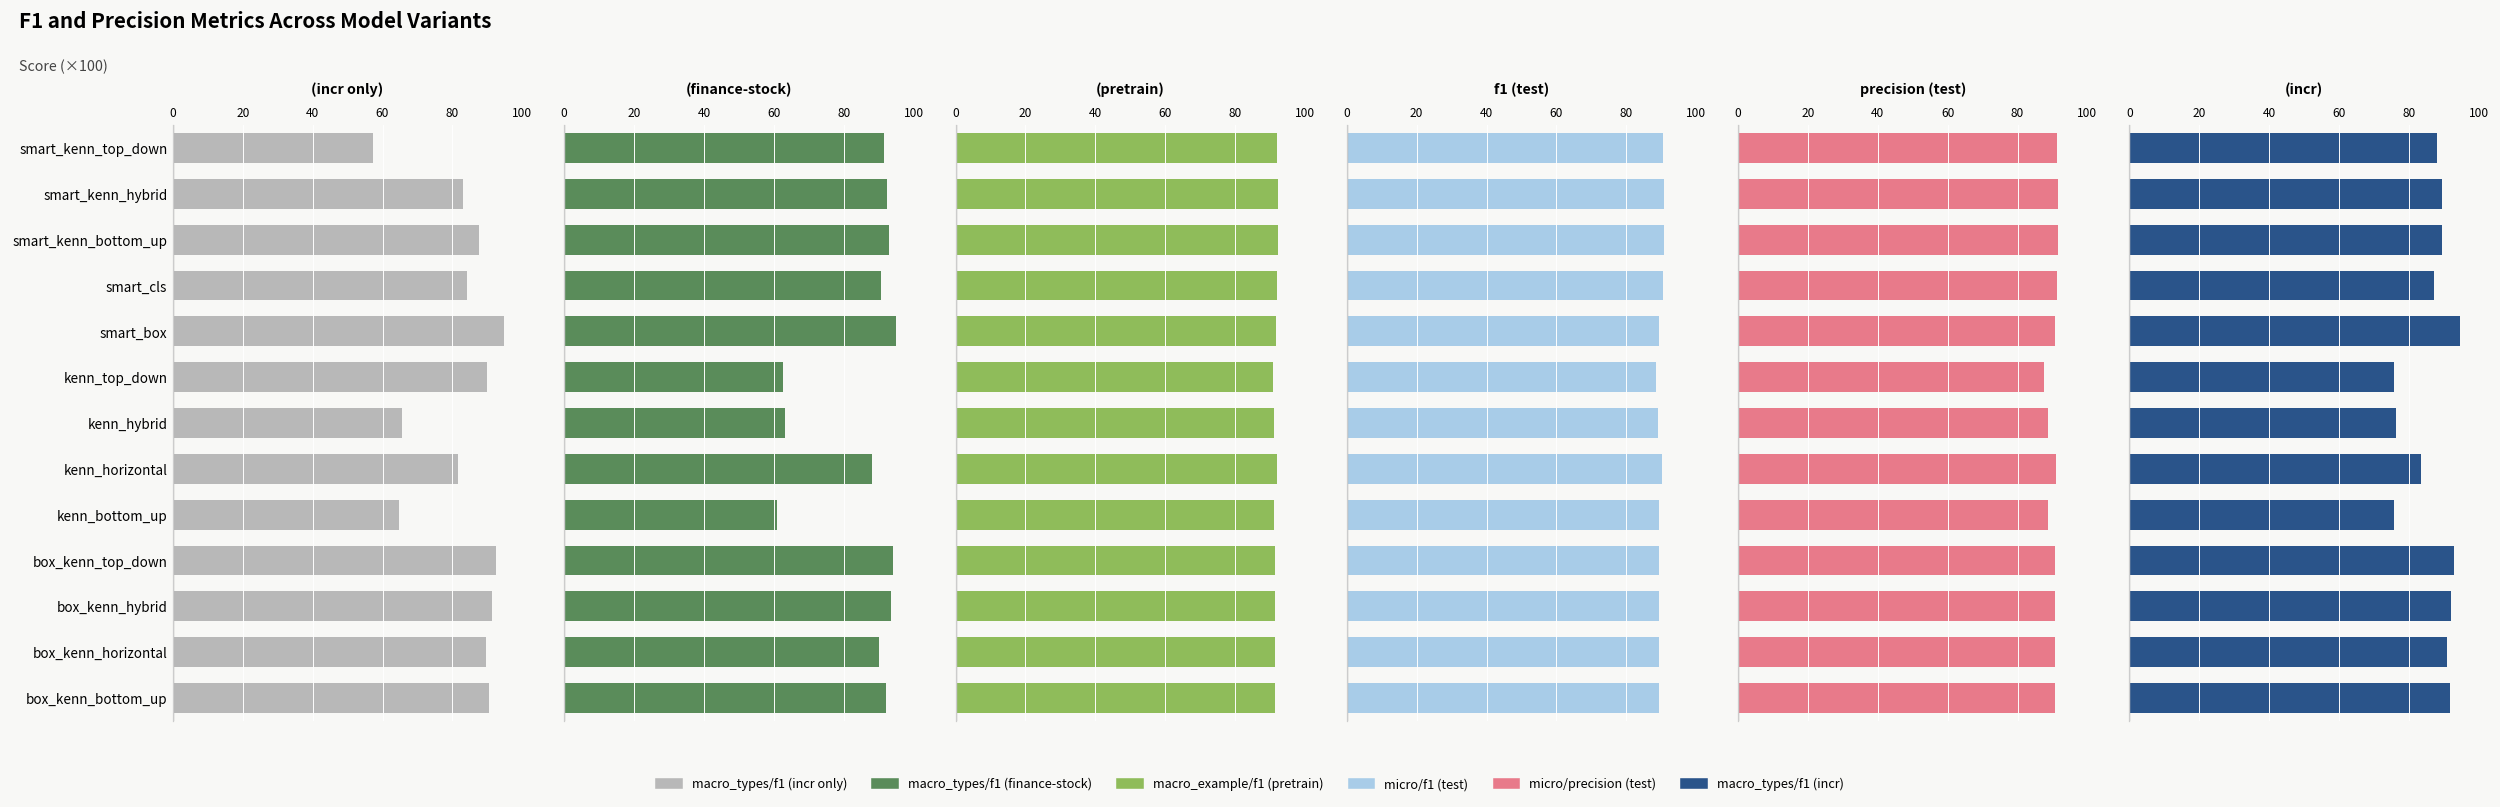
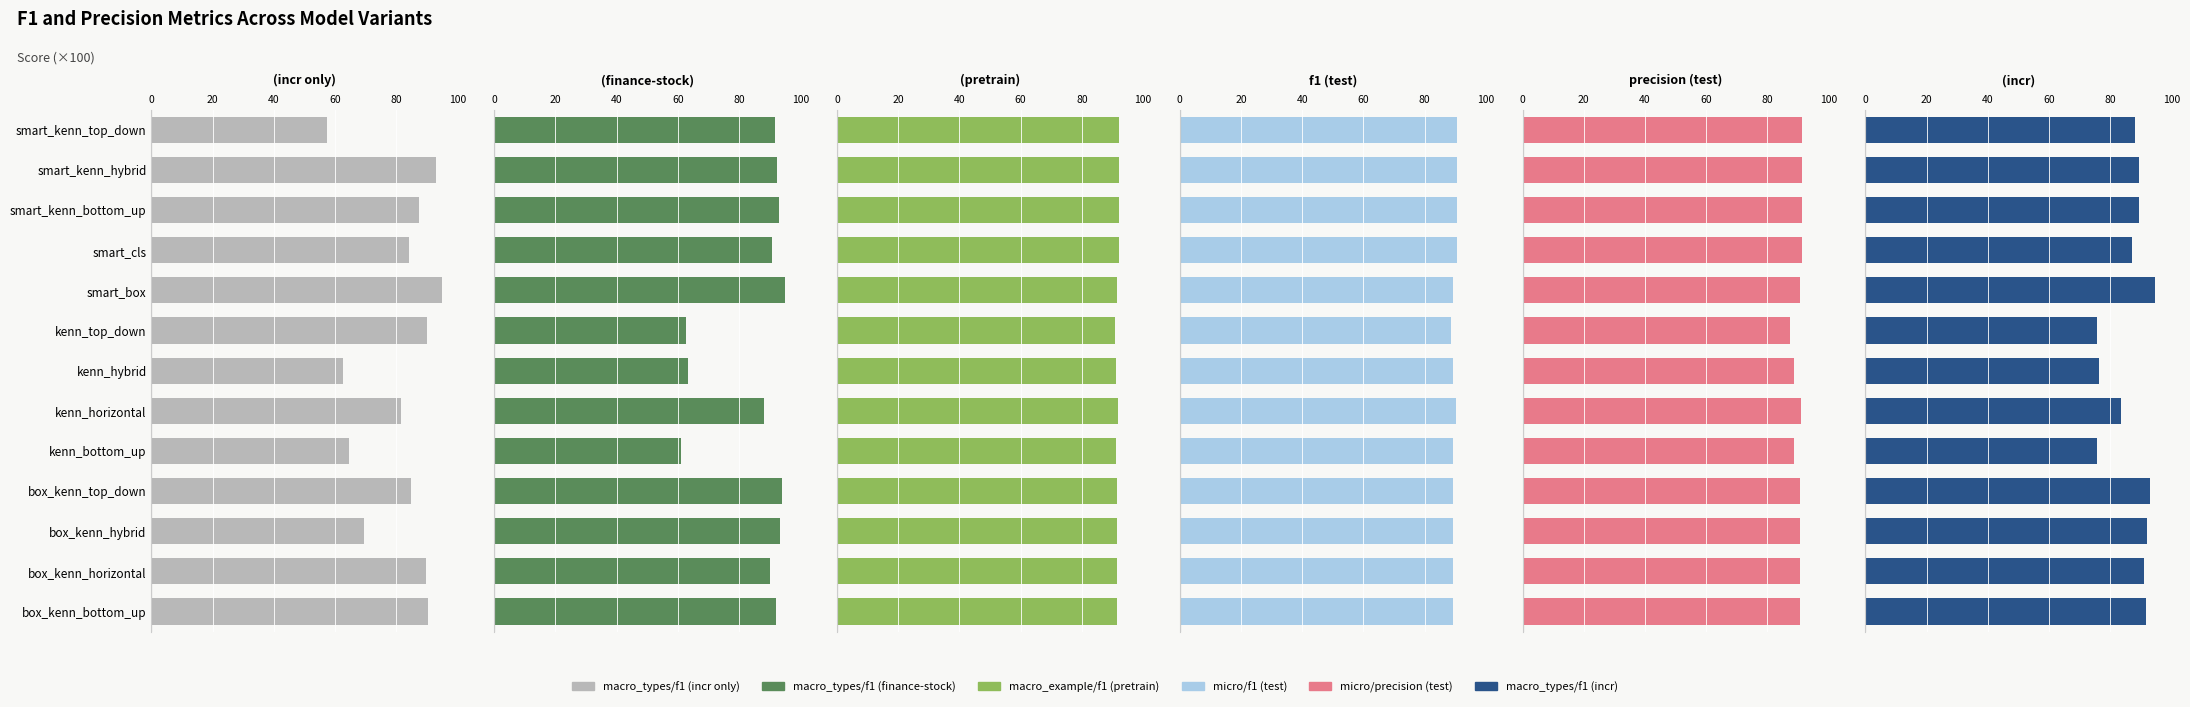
(incr only), smart_kenn_hybrid: 83 -> 93
(incr only), kenn_hybrid: 66 -> 63
(incr only), box_kenn_top_down: 93 -> 85
(incr only), box_kenn_hybrid: 91 -> 70
